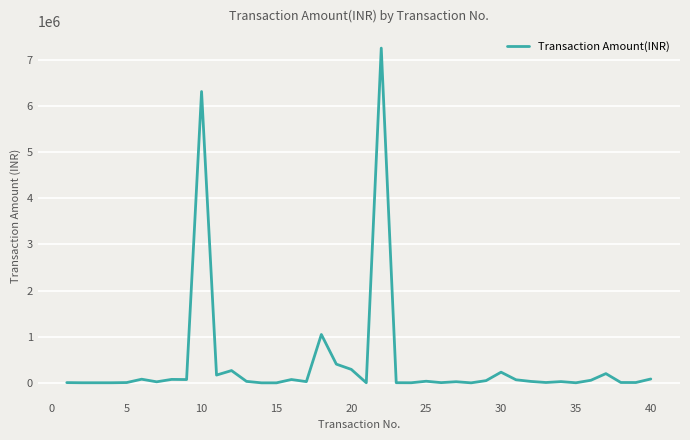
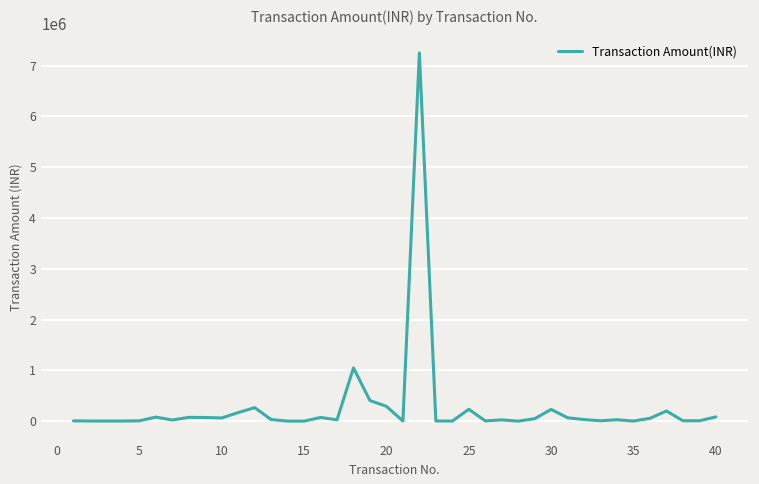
10: 6300000 -> 100000
25: 0 -> 200000
